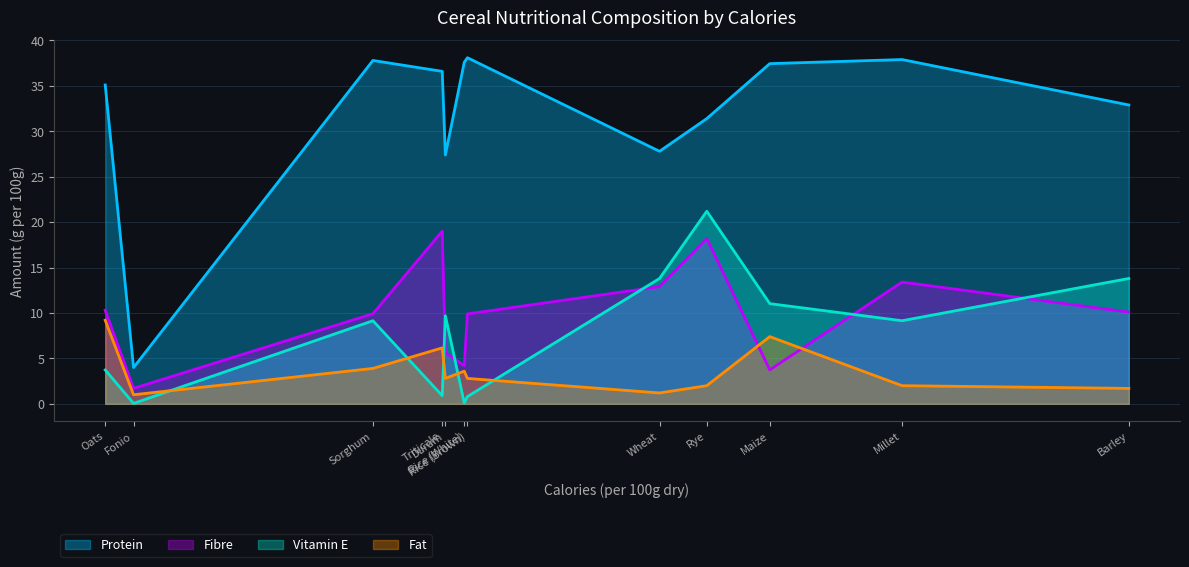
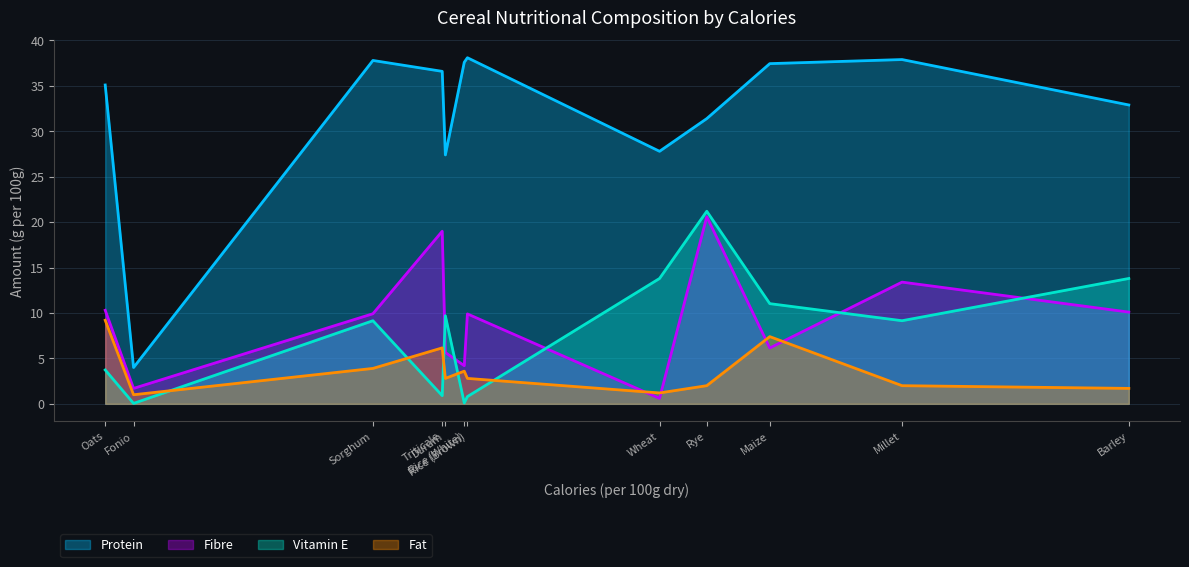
Fibre, Wheat: 13 -> 1
Fibre, Rye: 18 -> 21
Fibre, Maize: 4 -> 6
